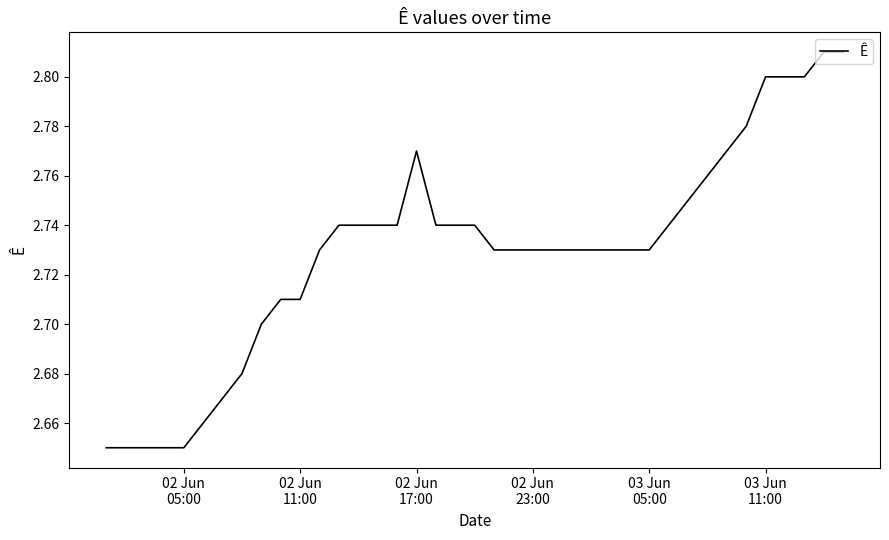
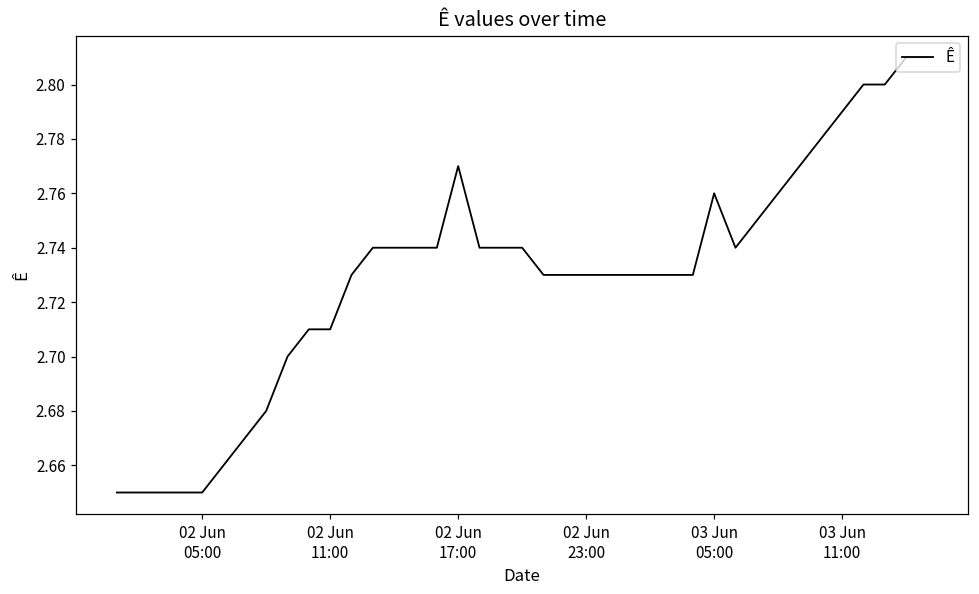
03 Jun 05:00: 2.73 -> 2.76
03 Jun 11:00: 2.80 -> 2.79
